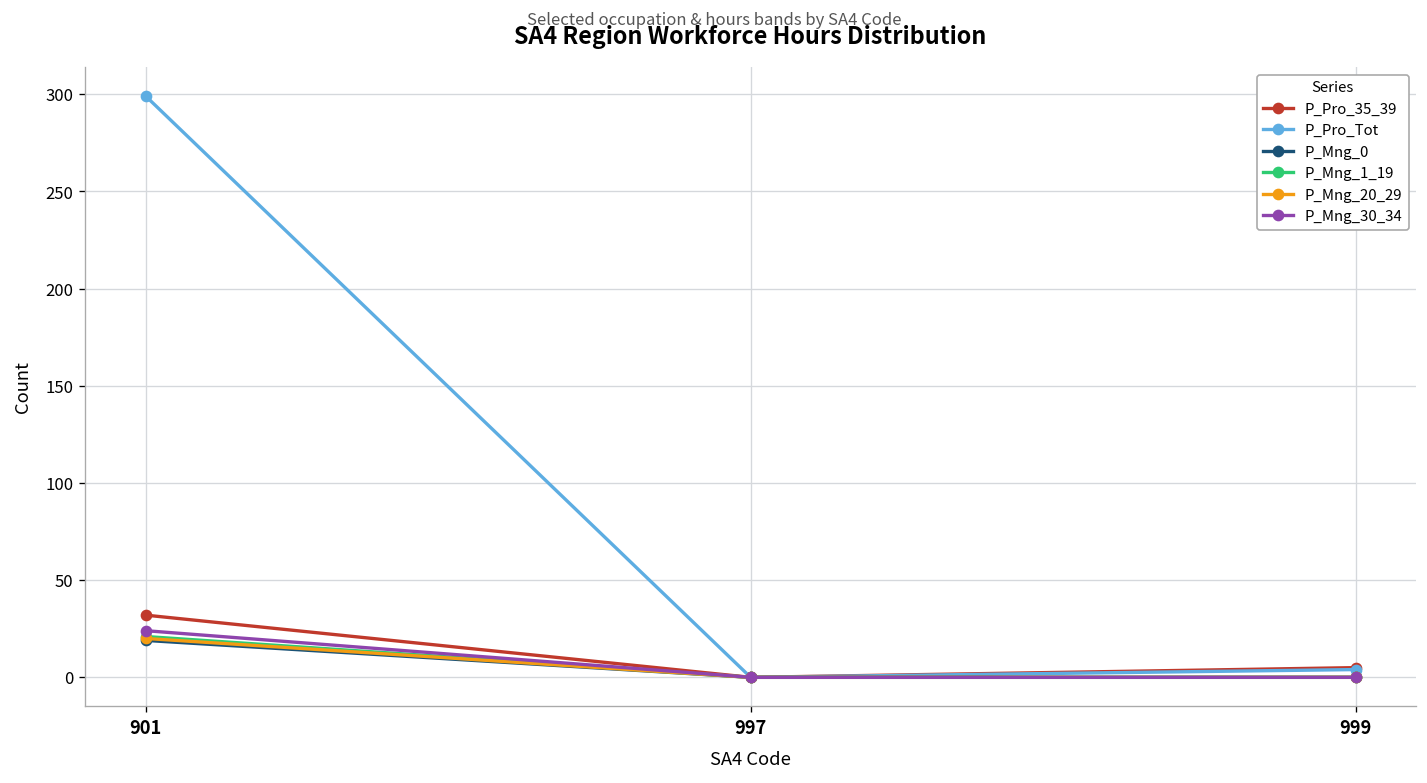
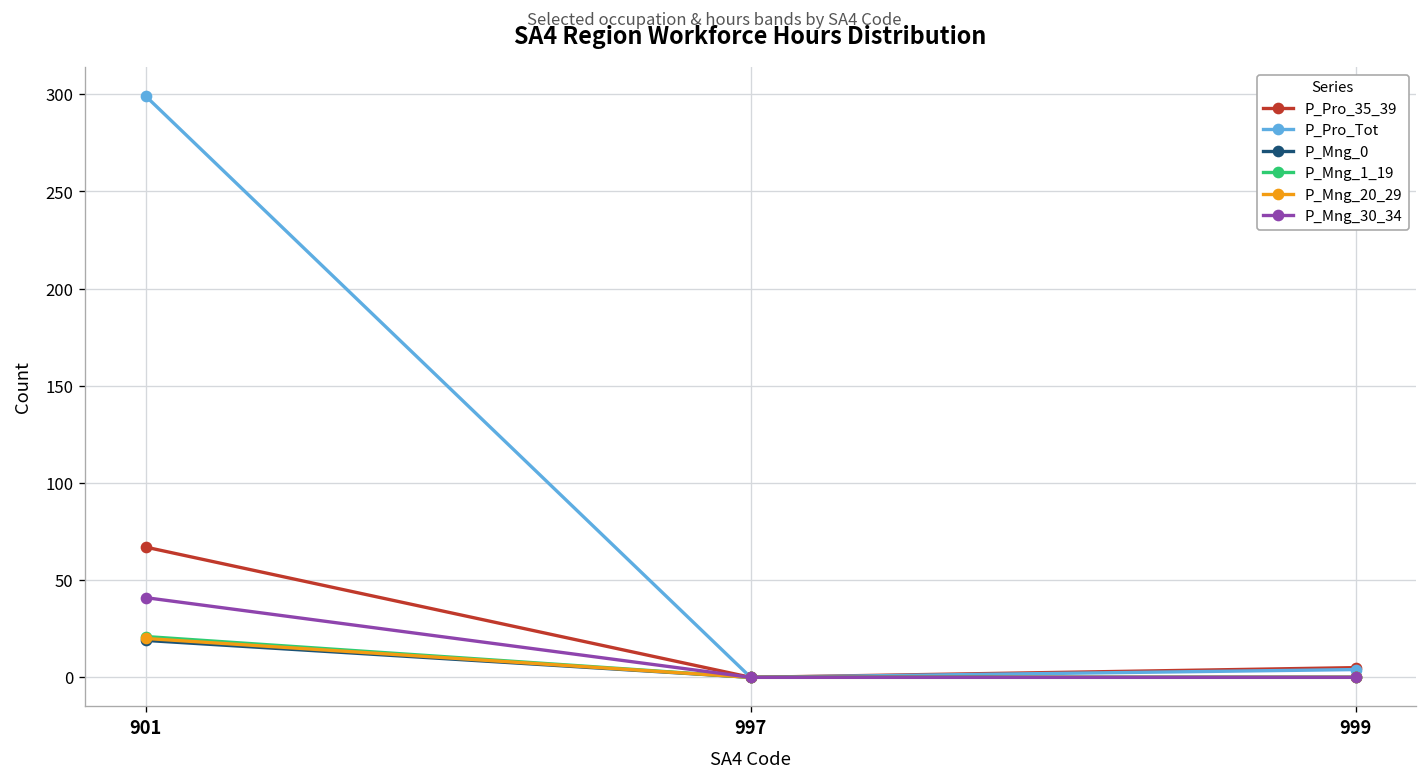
P_Pro_35_39, 901: 32 -> 67
P_Mng_30_34, 901: 24 -> 41
